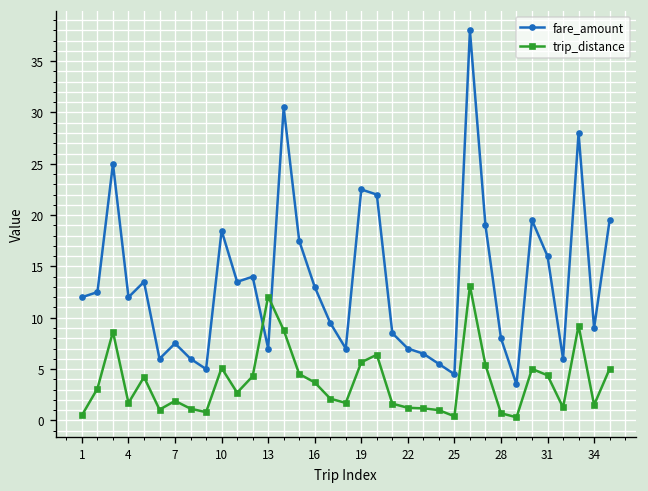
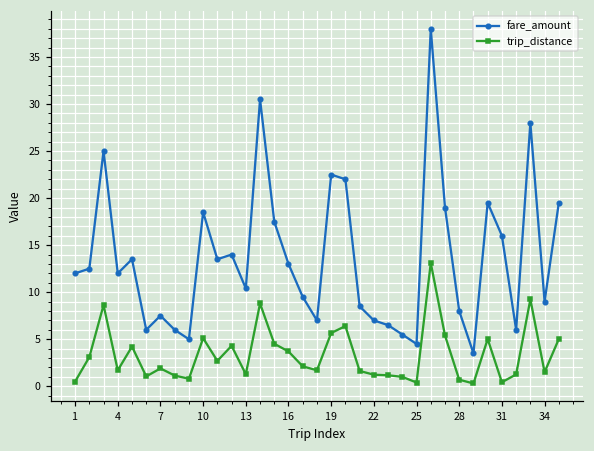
fare_amount, 13: 7 -> 10
trip_distance, 13: 12 -> 1
trip_distance, 31: 4 -> 0
